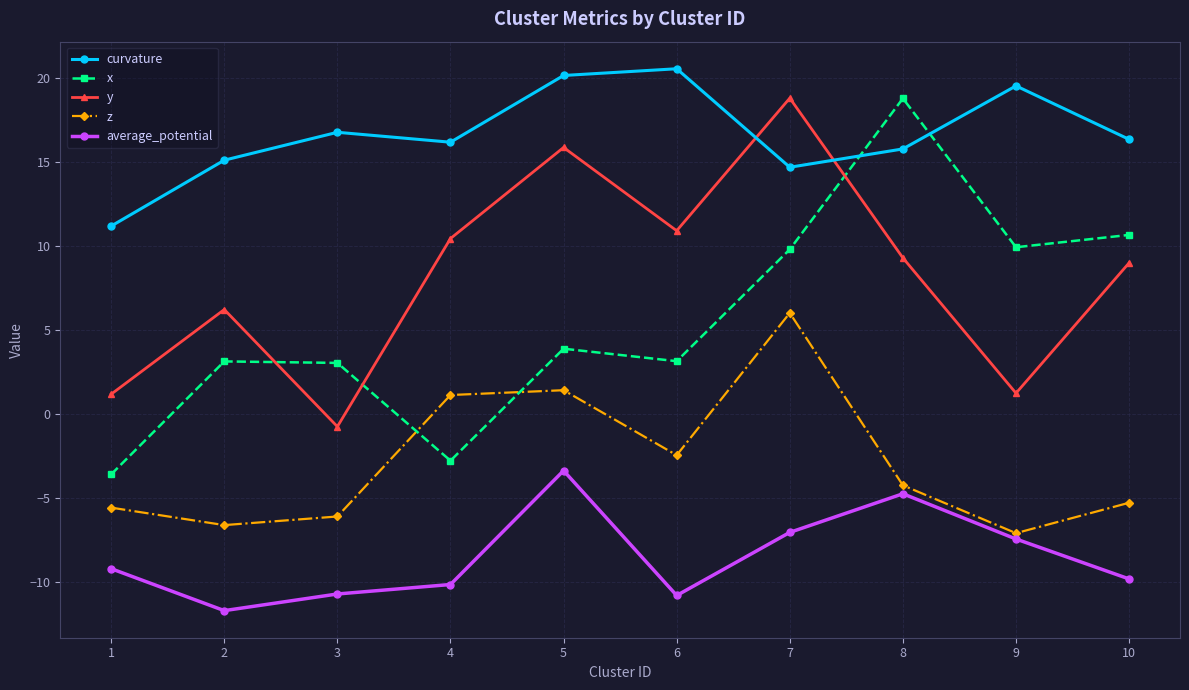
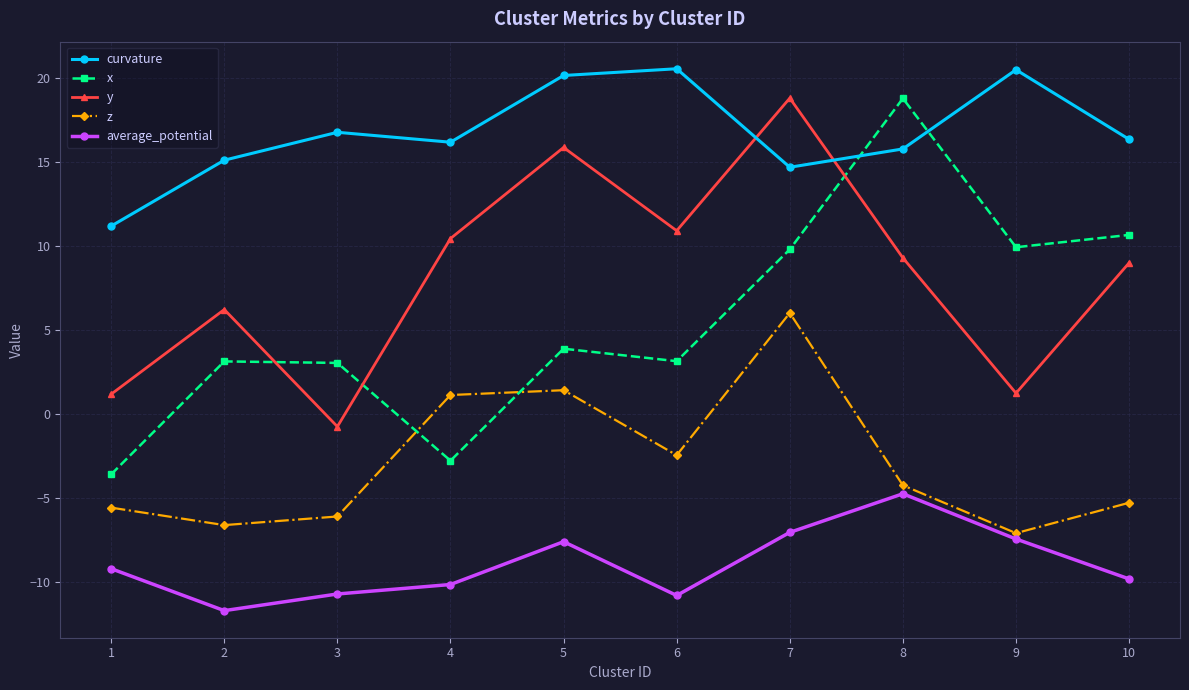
average_potential, 5: -3.4 -> -7.6
curvature, 9: 19.5 -> 20.5
